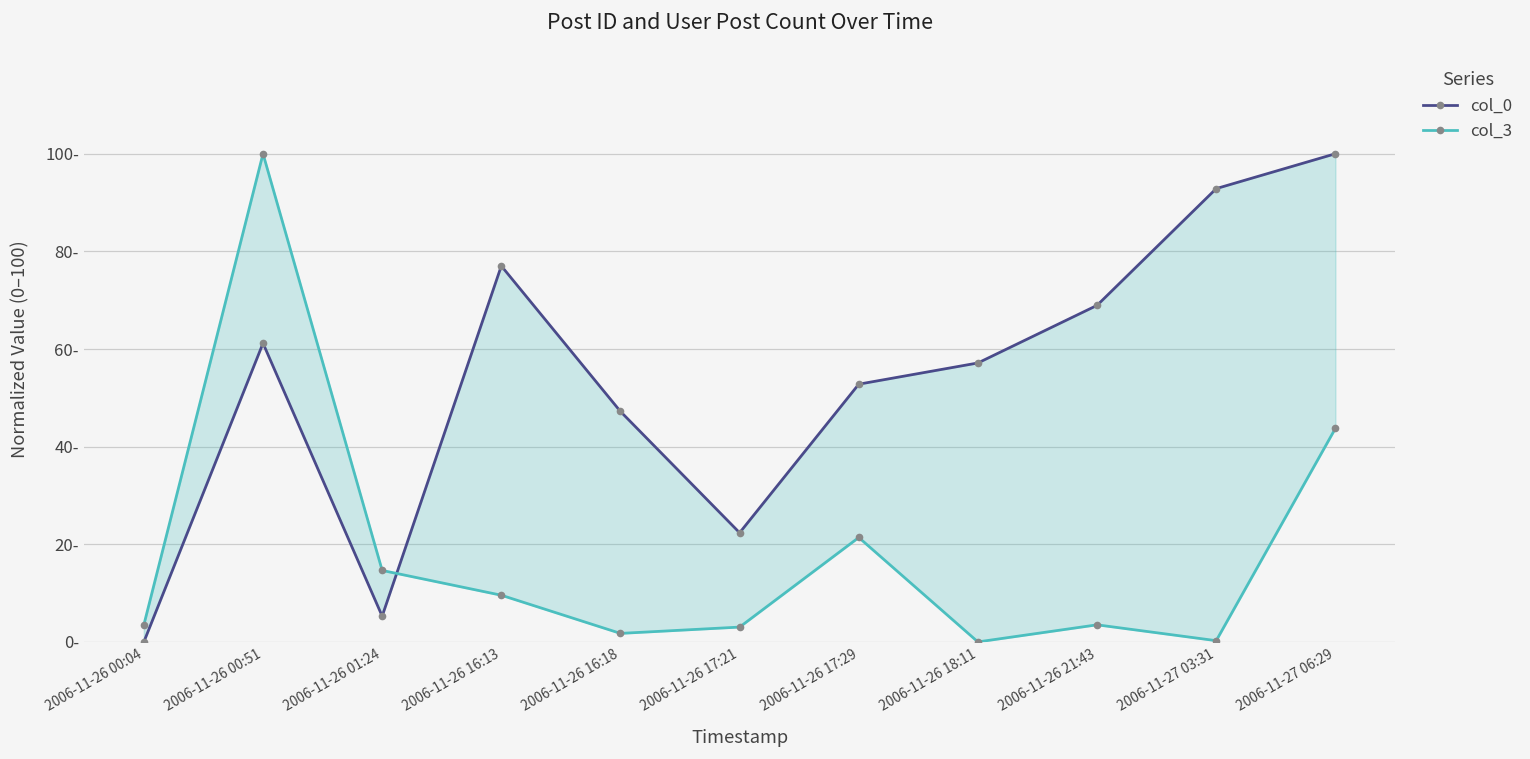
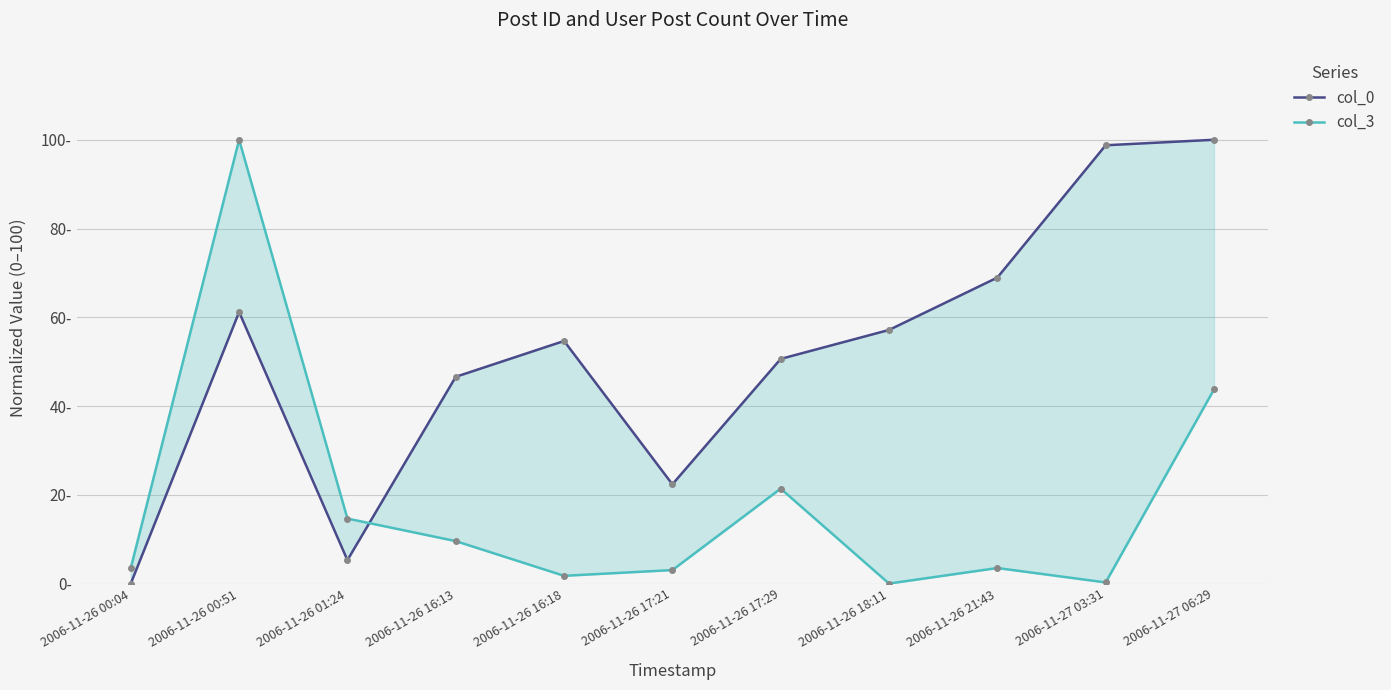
col_0, 2006-11-26 16:13: 77- -> 47-
col_0, 2006-11-26 16:18: 47- -> 55-
col_0, 2006-11-26 17:29: 53- -> 51-
col_0, 2006-11-27 03:31: 93- -> 99-
